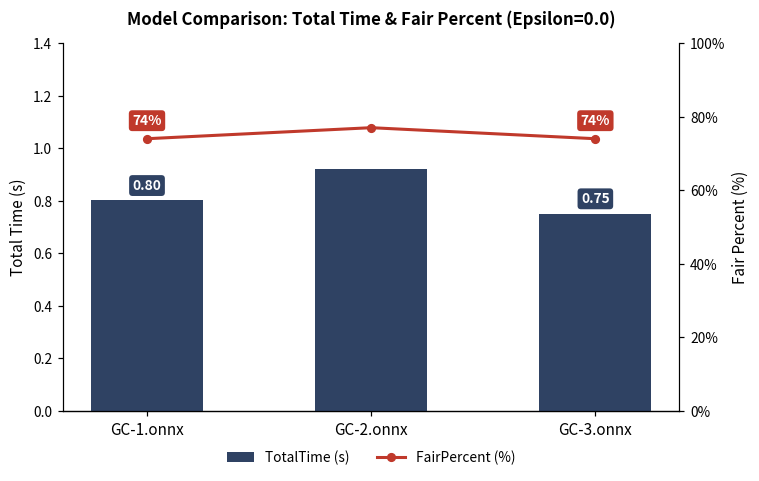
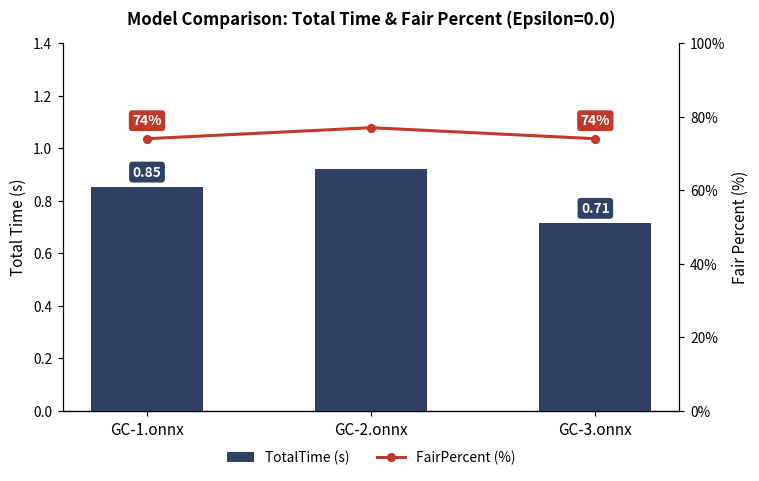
TotalTime (s), GC-1.onnx: 0.80 -> 0.85
TotalTime (s), GC-3.onnx: 0.75 -> 0.71
